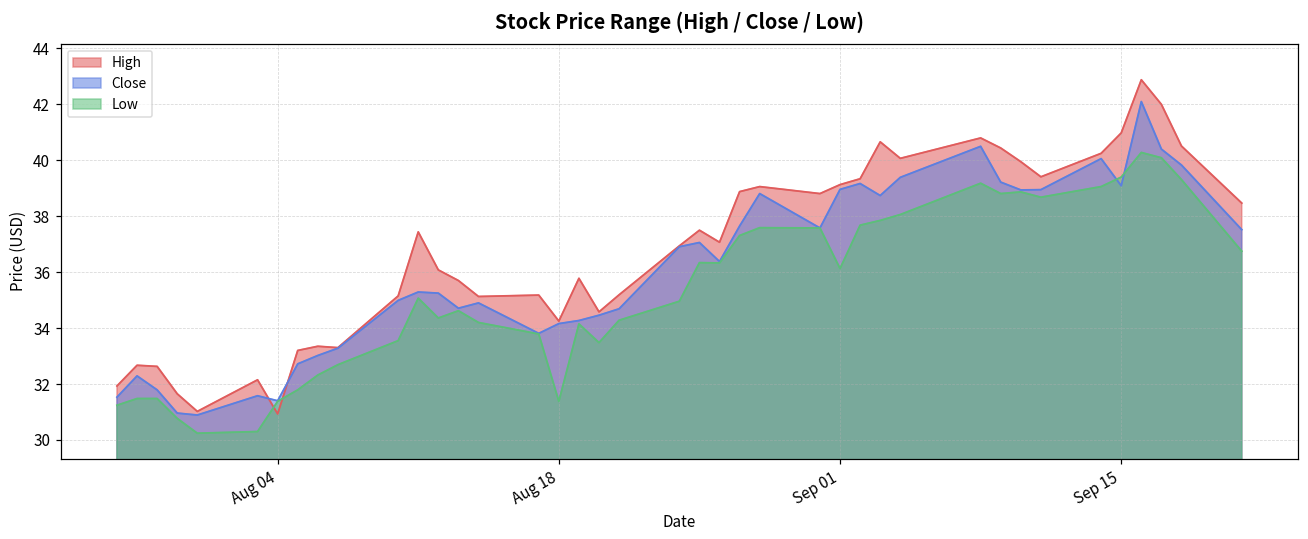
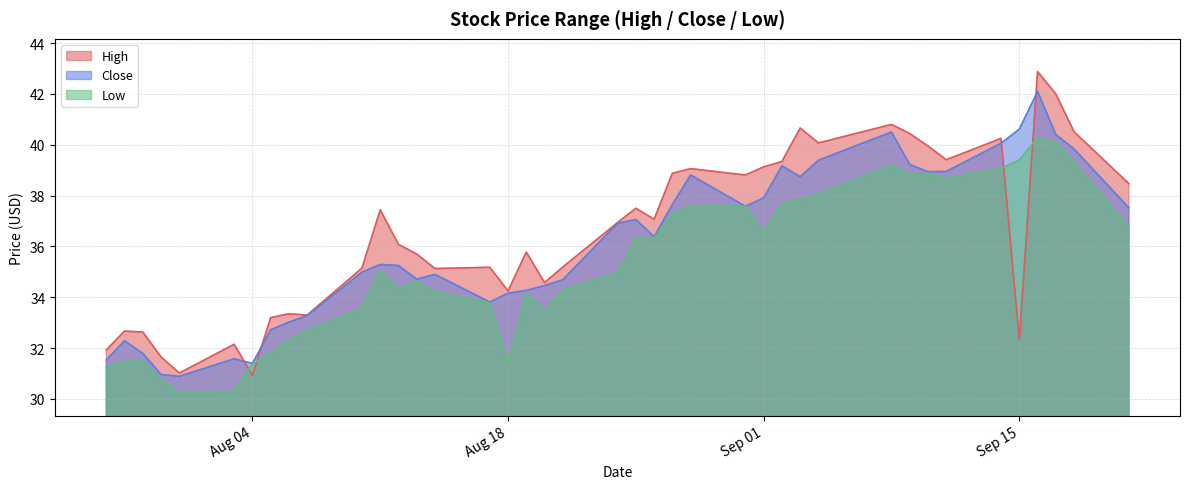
Close, Sep 01: 39.0 -> 37.9
Low, Sep 01: 36.1 -> 36.6
High, Sep 15: 41.0 -> 32.3
Close, Sep 15: 39.1 -> 40.6
